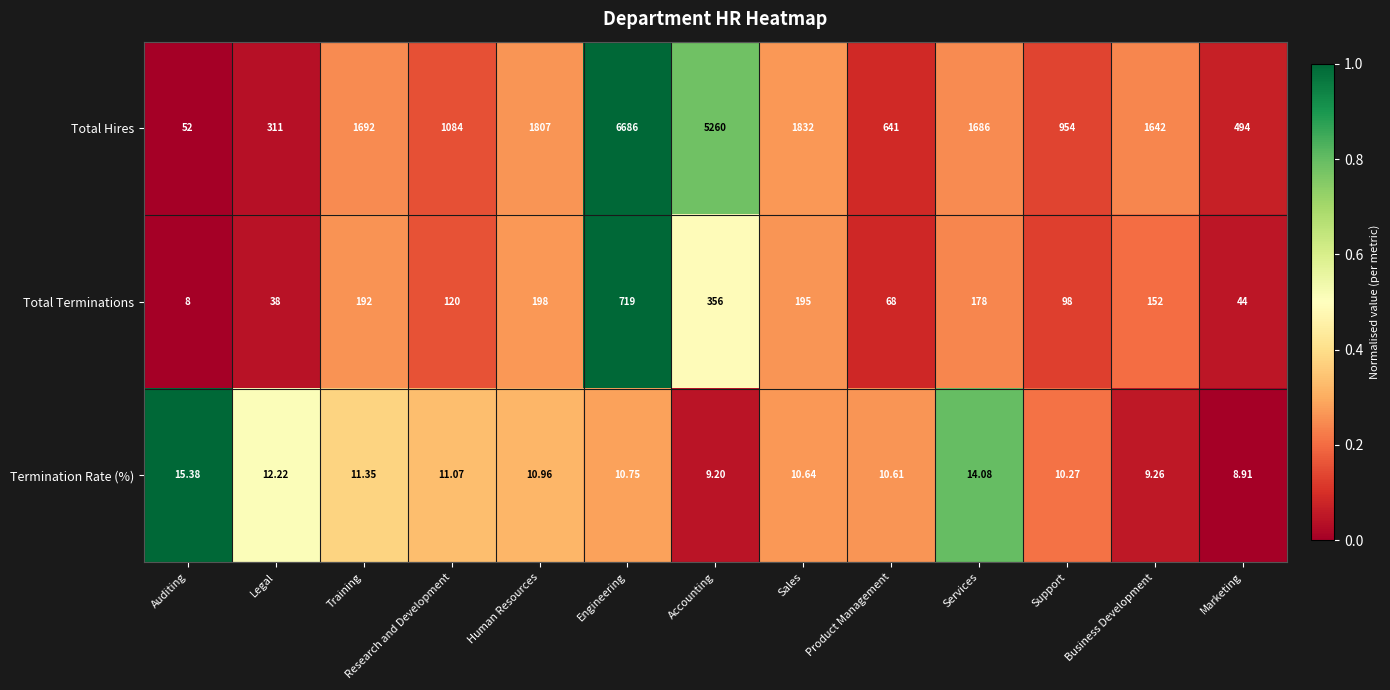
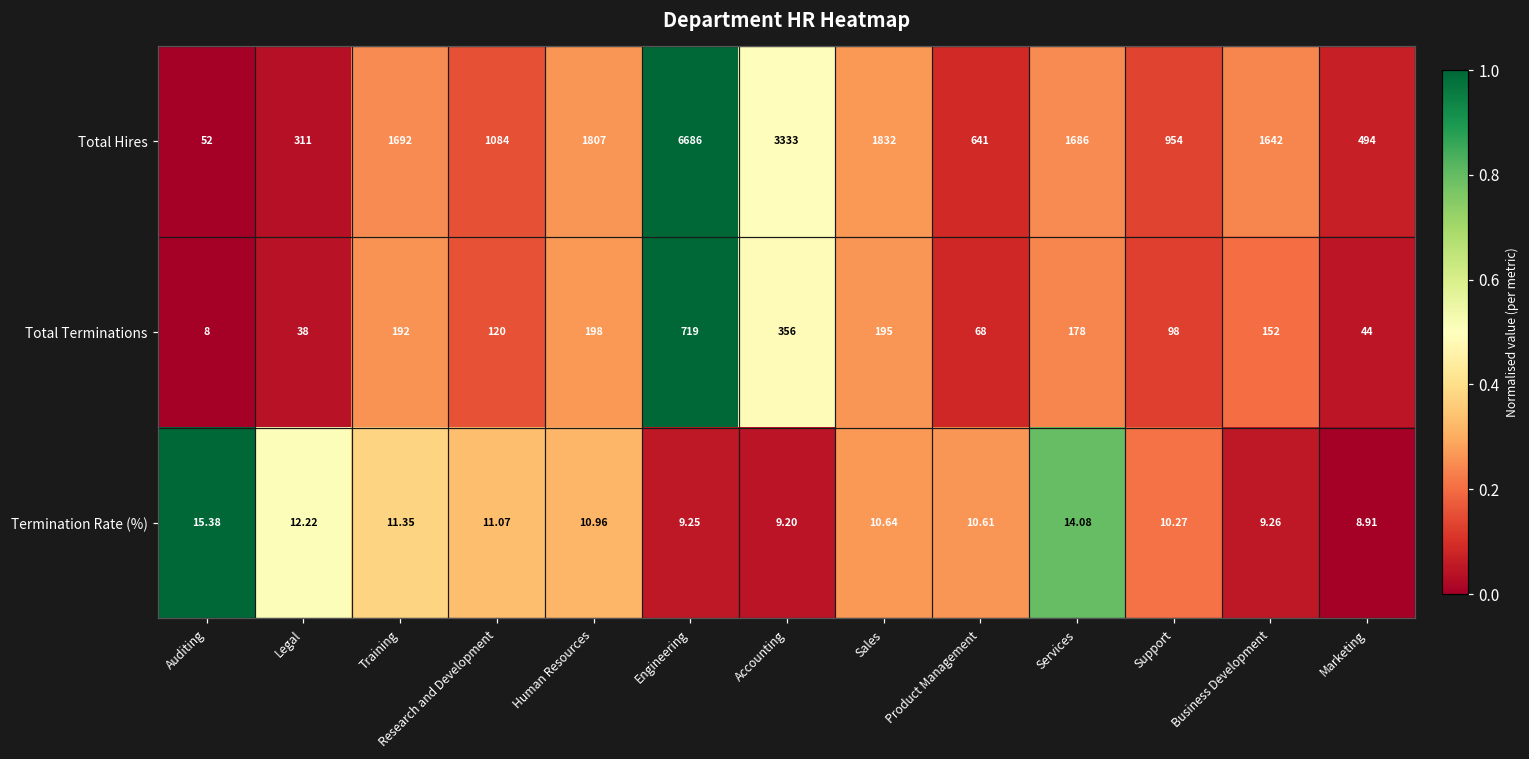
Total Hires, Accounting: 5260 -> 3333
Termination Rate (%), Engineering: 10.75 -> 9.25
